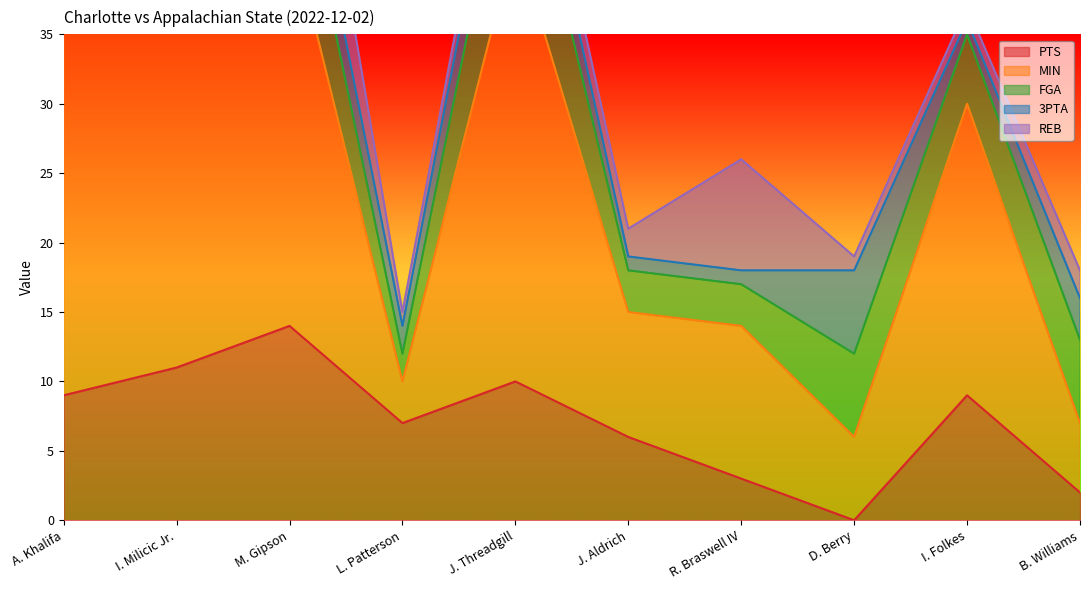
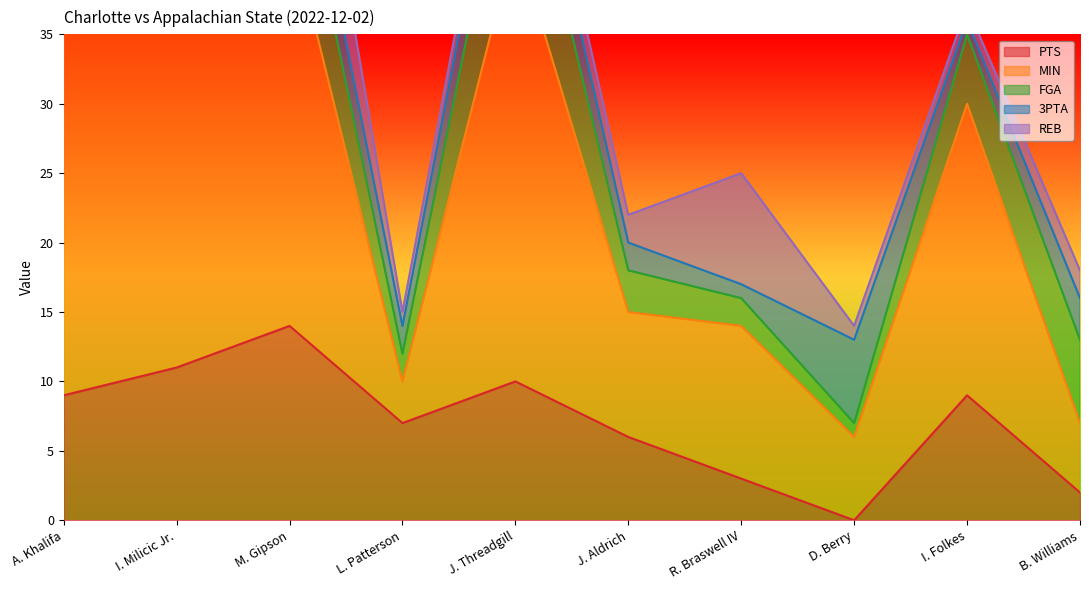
3PTA, J. Aldrich: 1 -> 2
FGA, R. Braswell IV: 3 -> 2
FGA, D. Berry: 6 -> 1
